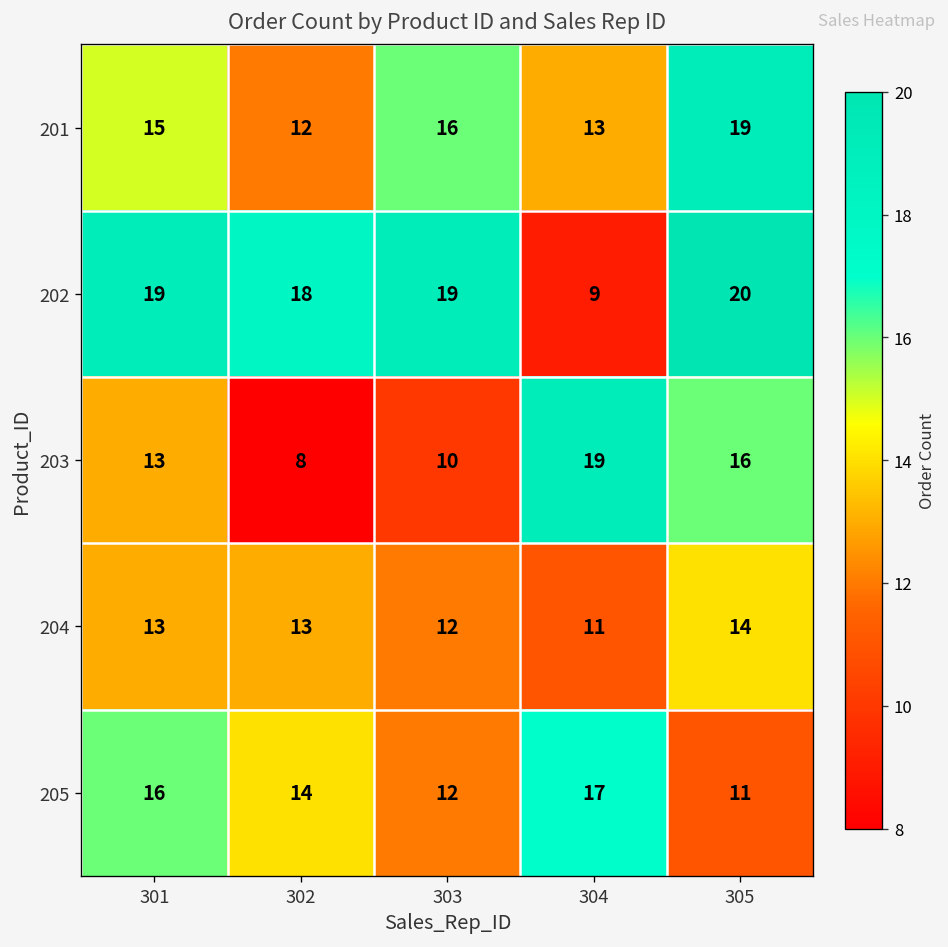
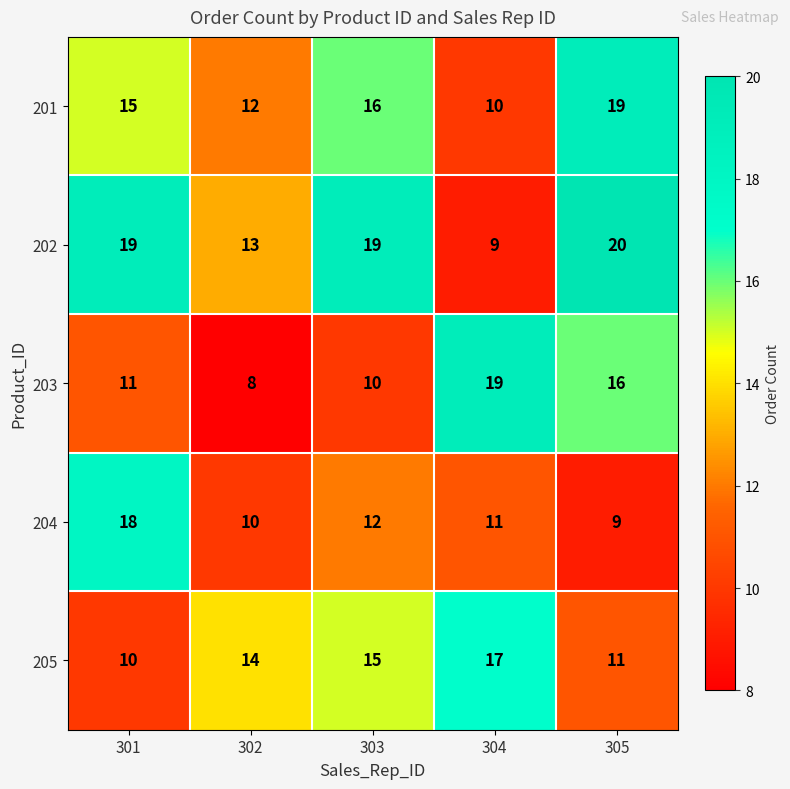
201, 304: 13 -> 10
202, 302: 18 -> 13
203, 301: 13 -> 11
204, 301: 13 -> 18
204, 302: 13 -> 10
204, 305: 14 -> 9
205, 301: 16 -> 10
205, 303: 12 -> 15
